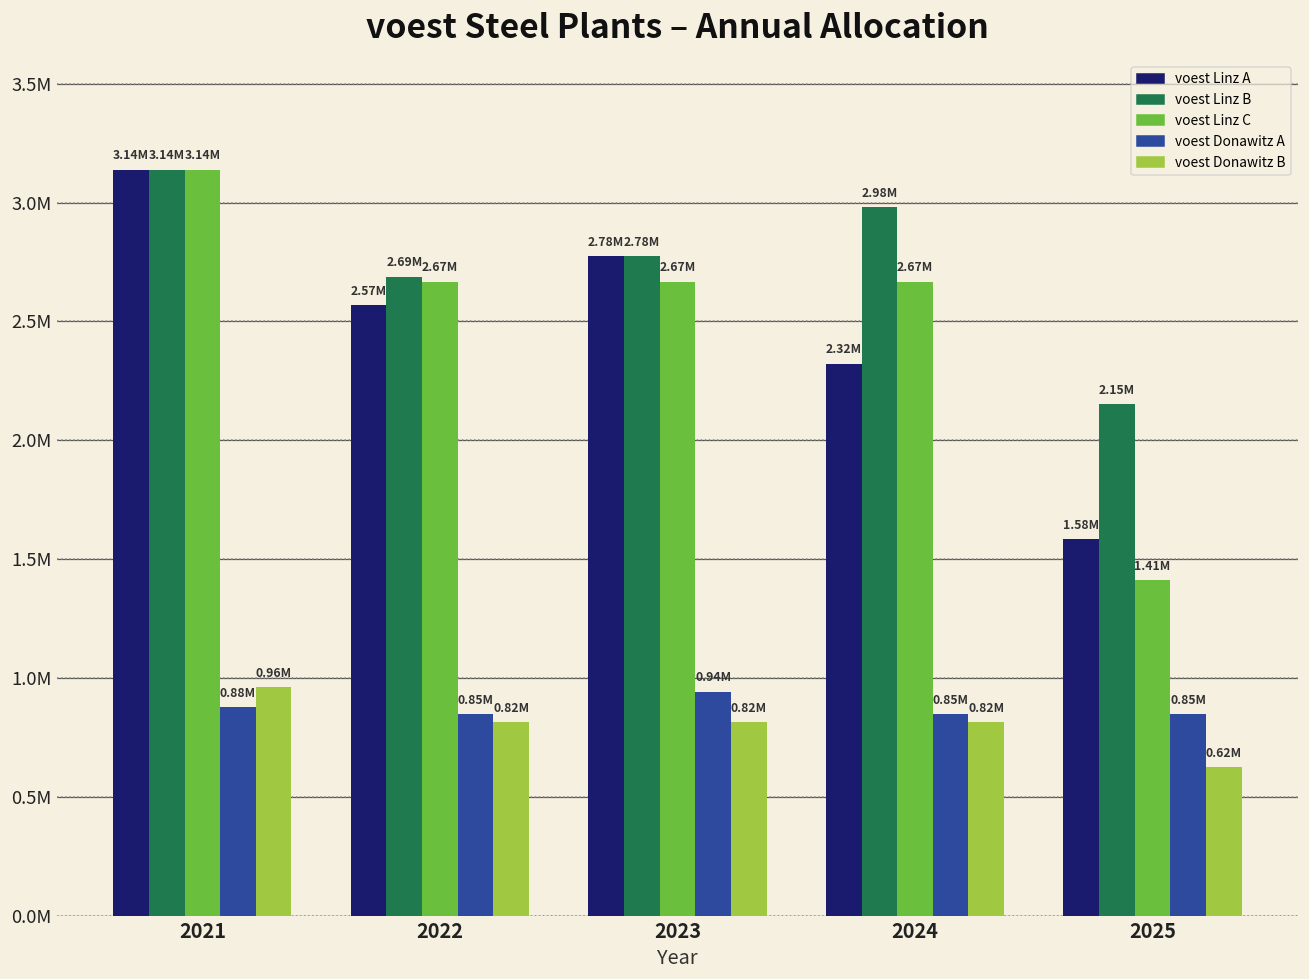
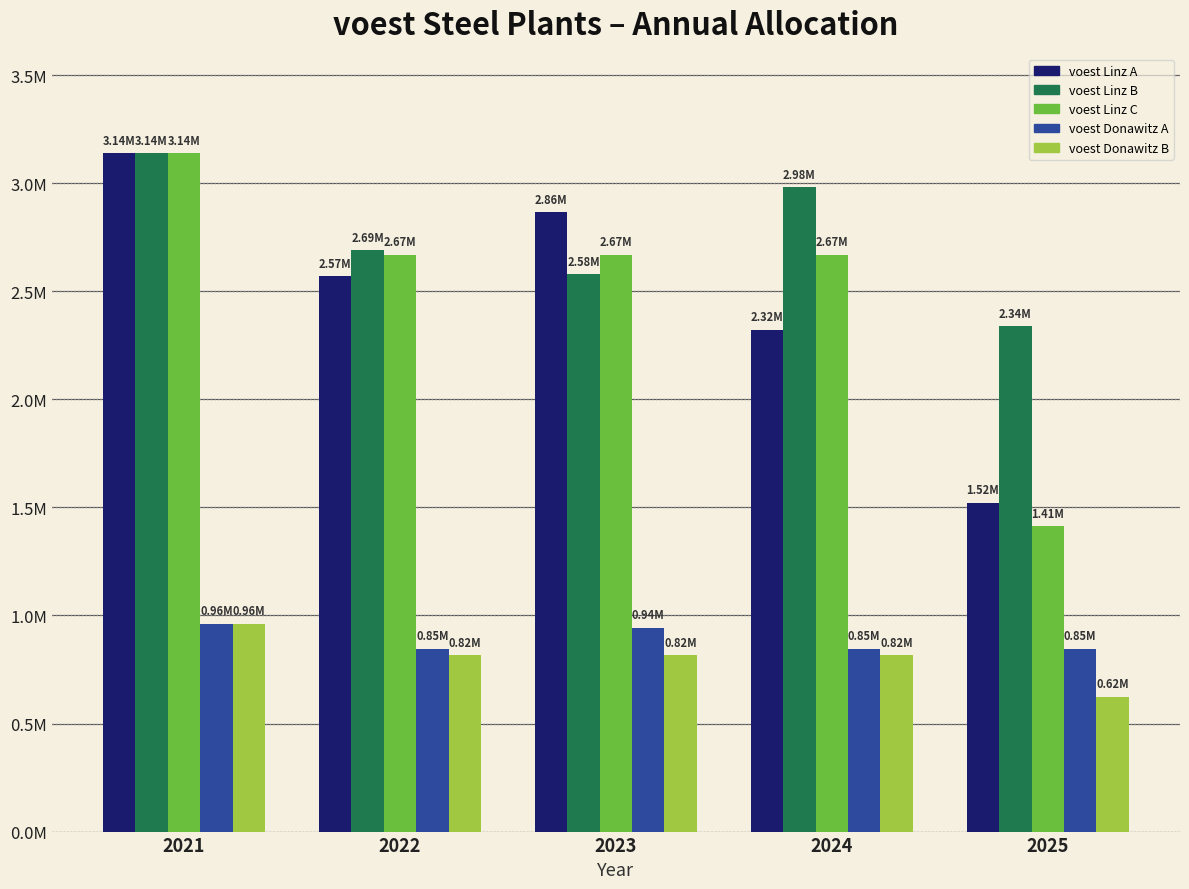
voest Donawitz A, 2021: 0.88M -> 0.96M
voest Linz A, 2023: 2.78M -> 2.86M
voest Linz B, 2023: 2.78M -> 2.58M
voest Linz A, 2025: 1.58M -> 1.52M
voest Linz B, 2025: 2.15M -> 2.34M
